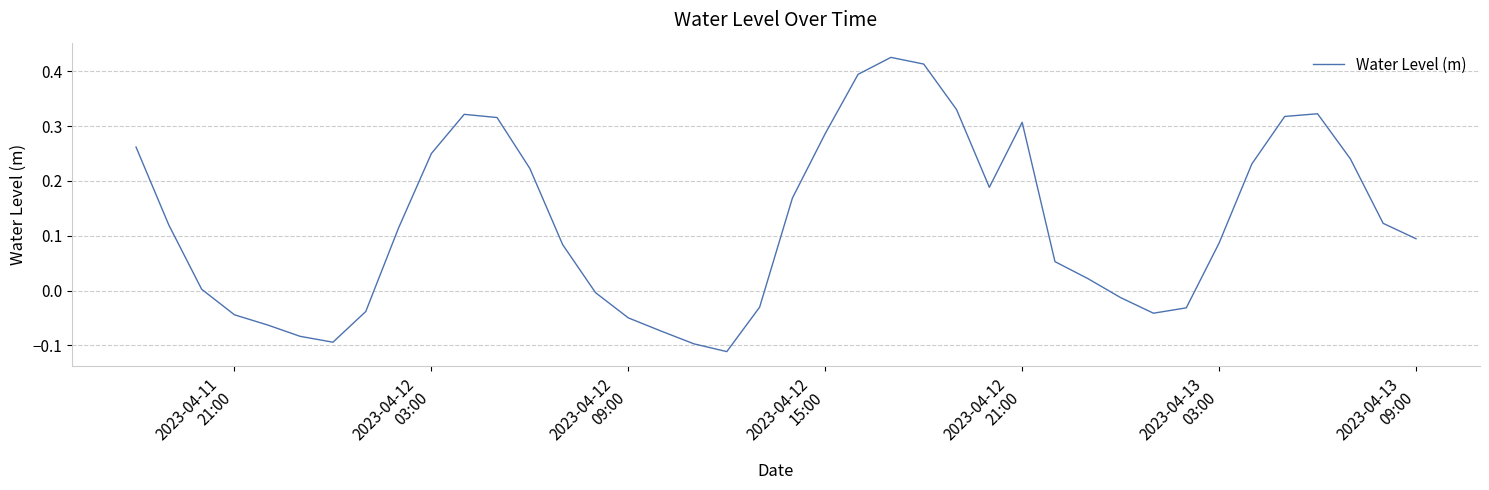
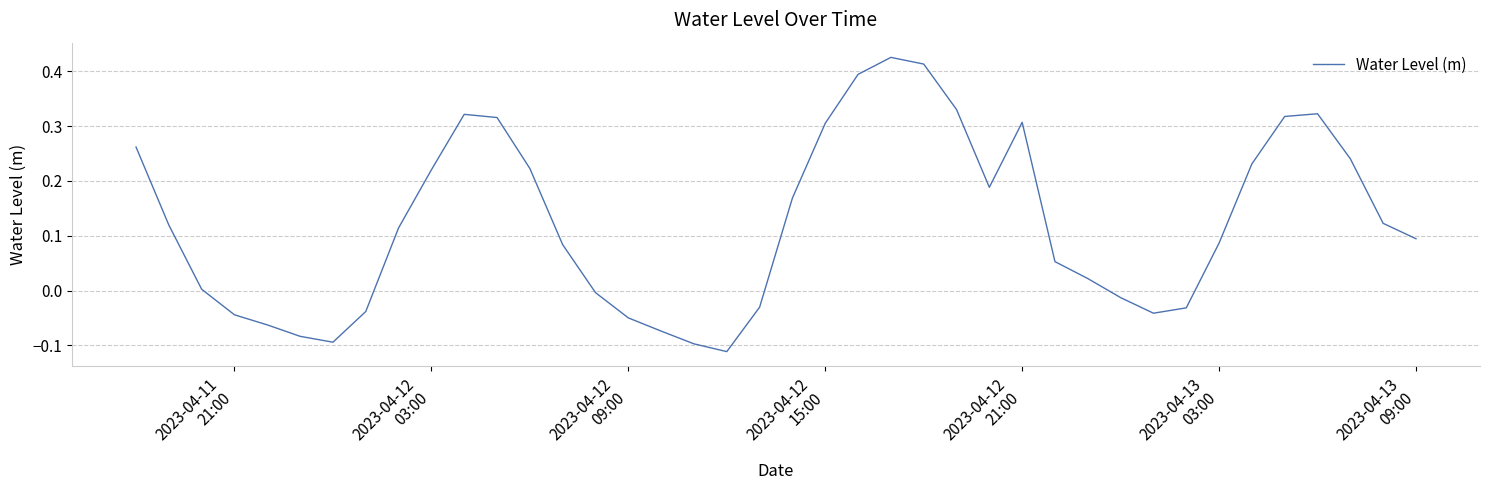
2023-04-12 03:00: 0.25 -> 0.22
2023-04-12 15:00: 0.29 -> 0.31
